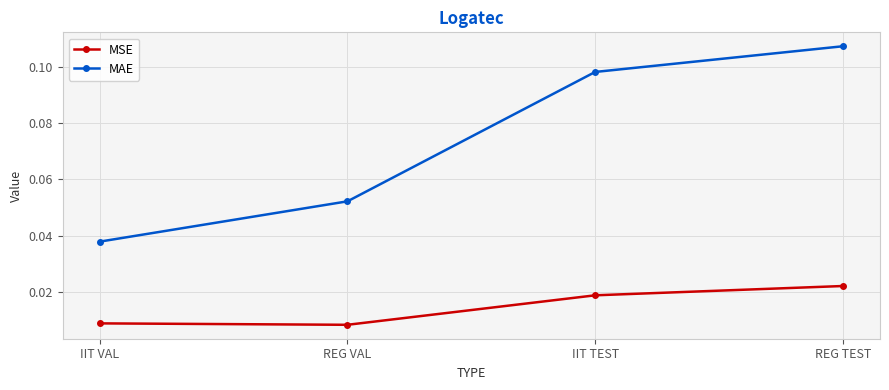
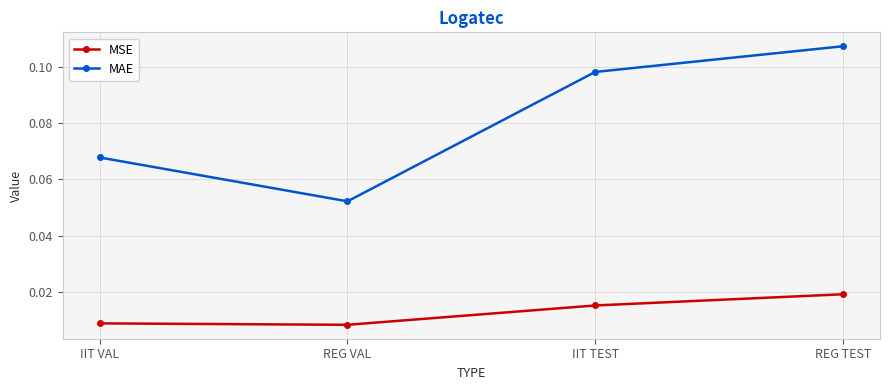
MAE, IIT VAL: 0.038 -> 0.068
MSE, IIT TEST: 0.019 -> 0.015
MSE, REG TEST: 0.022 -> 0.019
